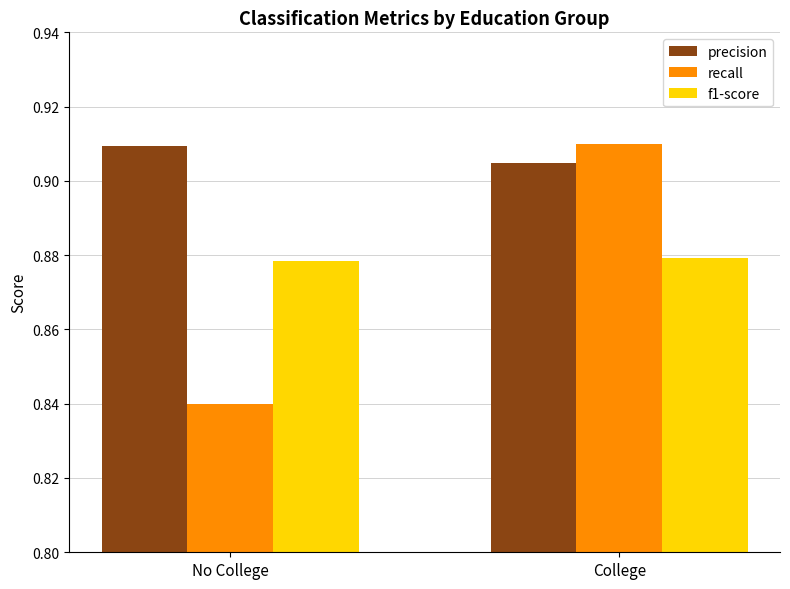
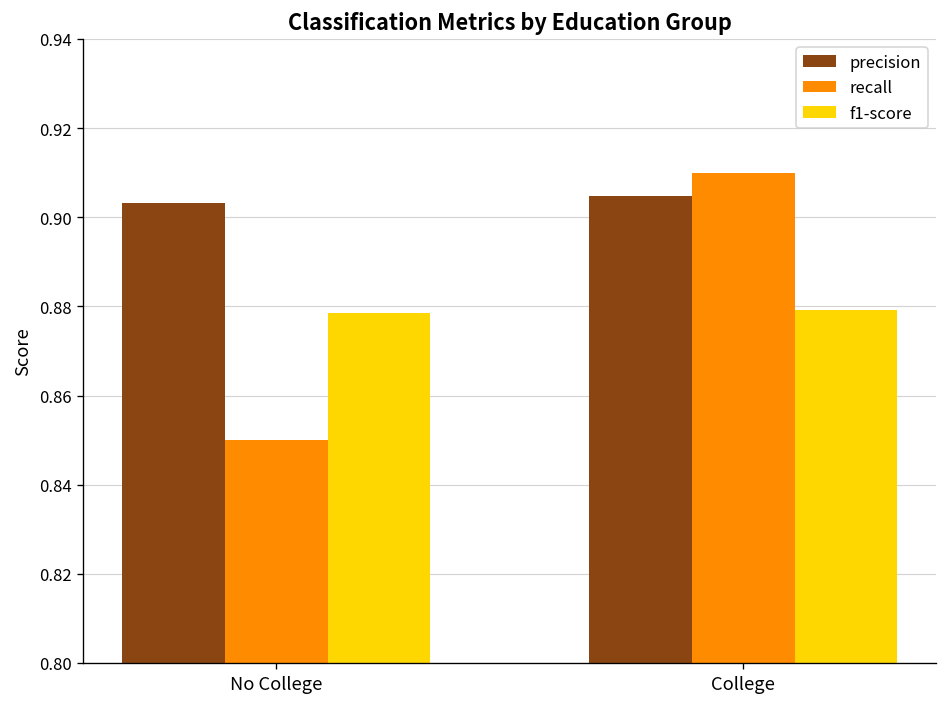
precision, No College: 0.909 -> 0.903
recall, No College: 0.84 -> 0.85
